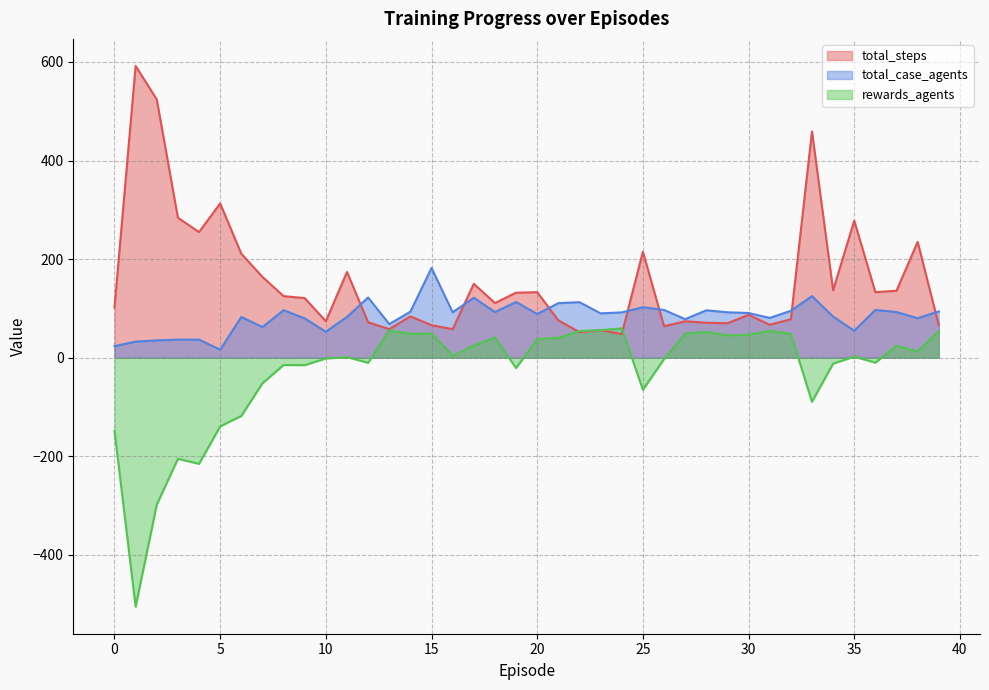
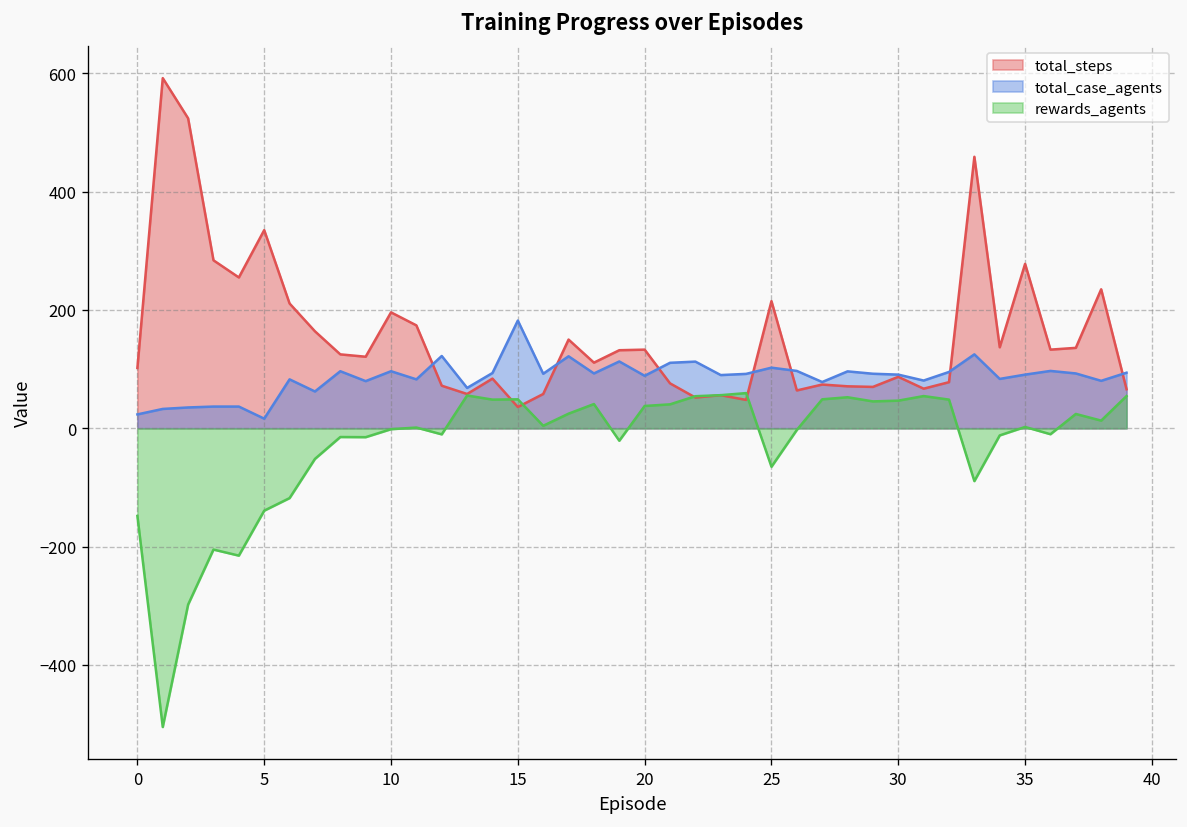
total_steps, 5: 310 -> 340
total_steps, 10: 70 -> 200
total_case_agents, 10: 50 -> 100
total_steps, 15: 70 -> 40
total_case_agents, 35: 50 -> 90
